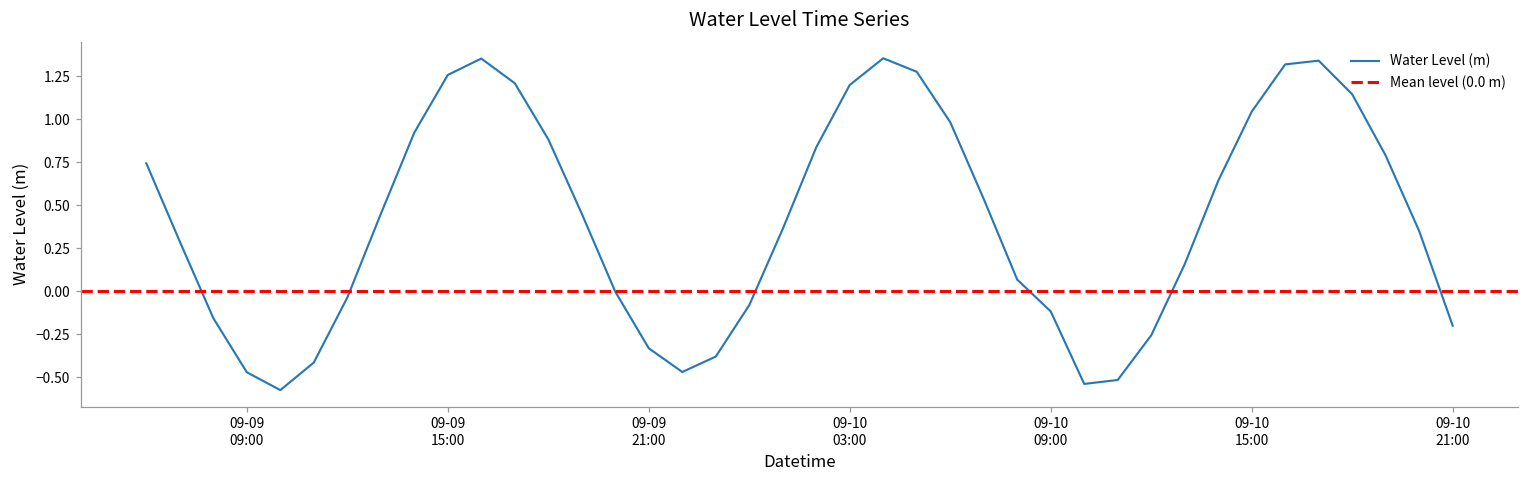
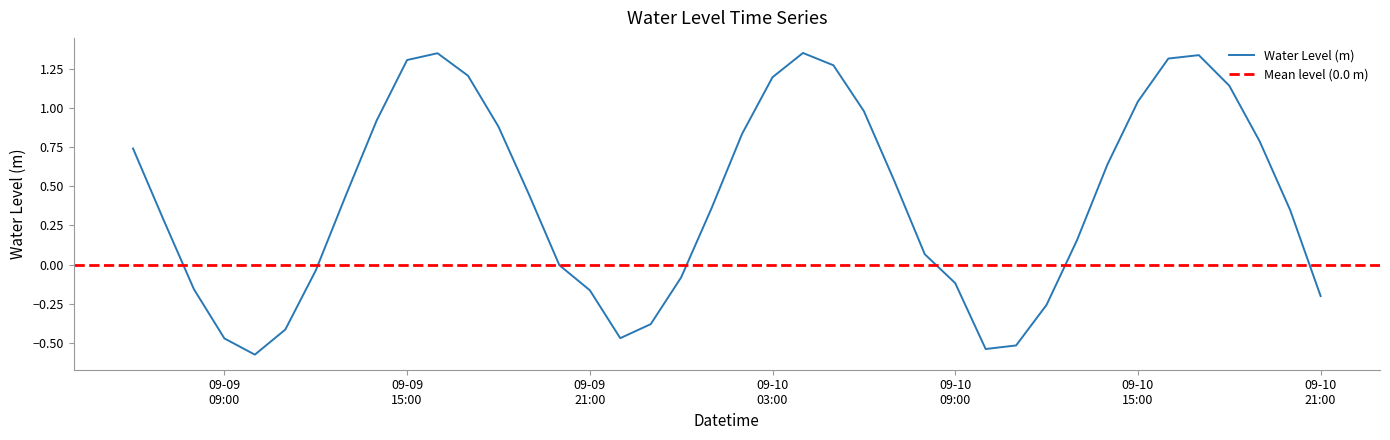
09-09 15:00: 1.26 -> 1.31
09-09 21:00: -0.33 -> -0.16
